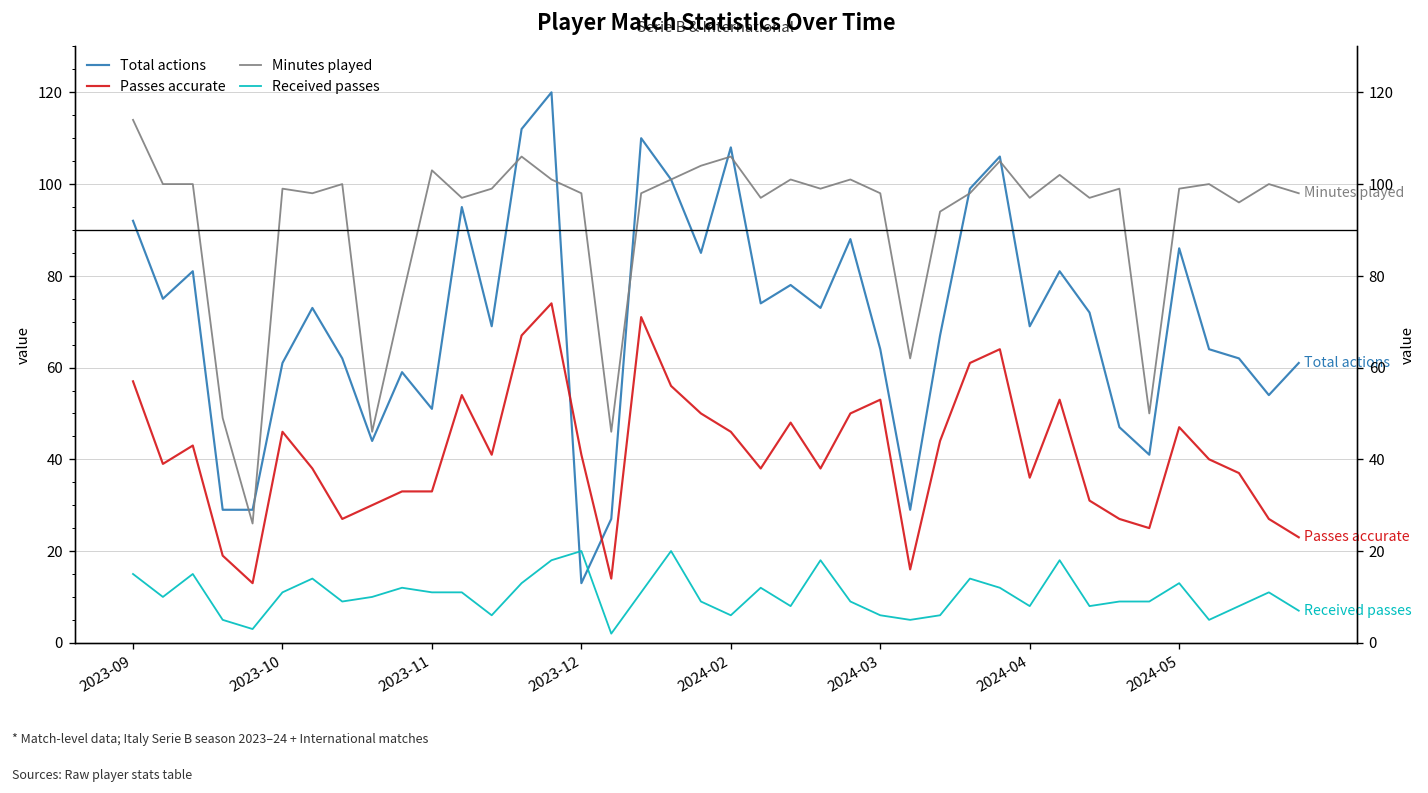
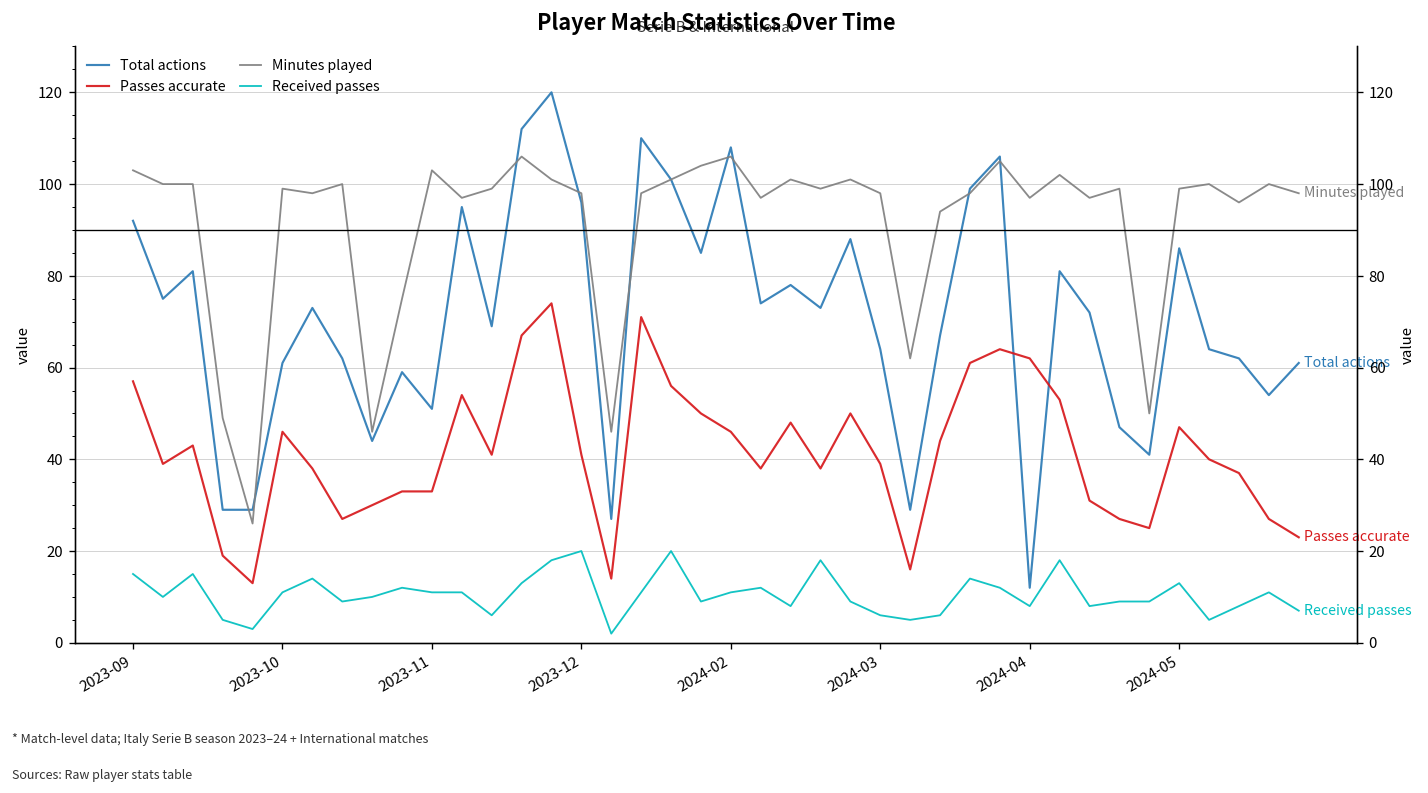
Minutes played, 2023-09: 114 -> 103
Total actions, 2023-12: 13 -> 96
Received passes, 2024-02: 6 -> 11
Passes accurate, 2024-03: 53 -> 39
Total actions, 2024-04: 69 -> 12
Passes accurate, 2024-04: 36 -> 62
